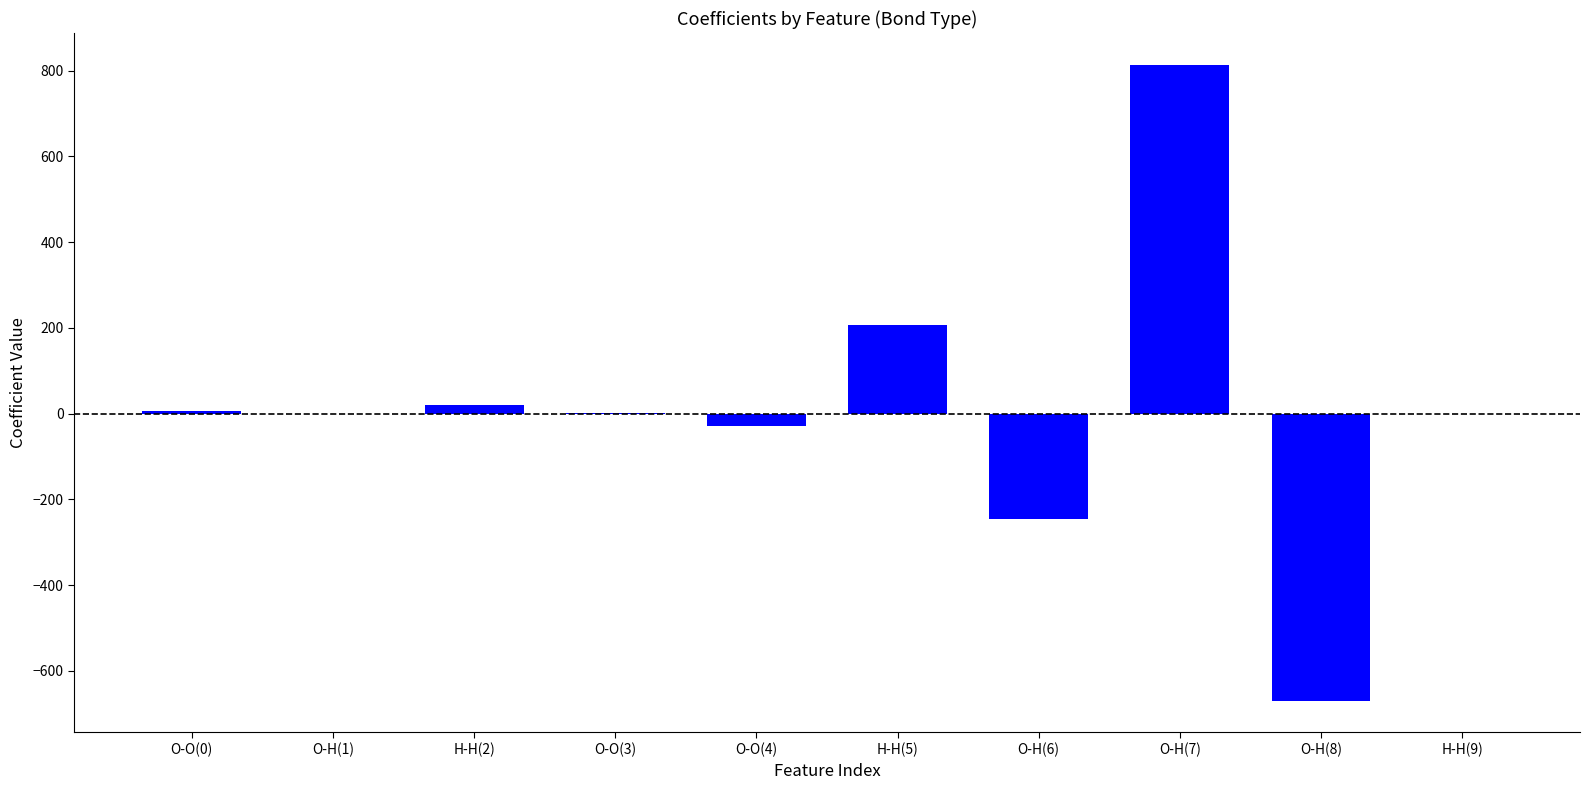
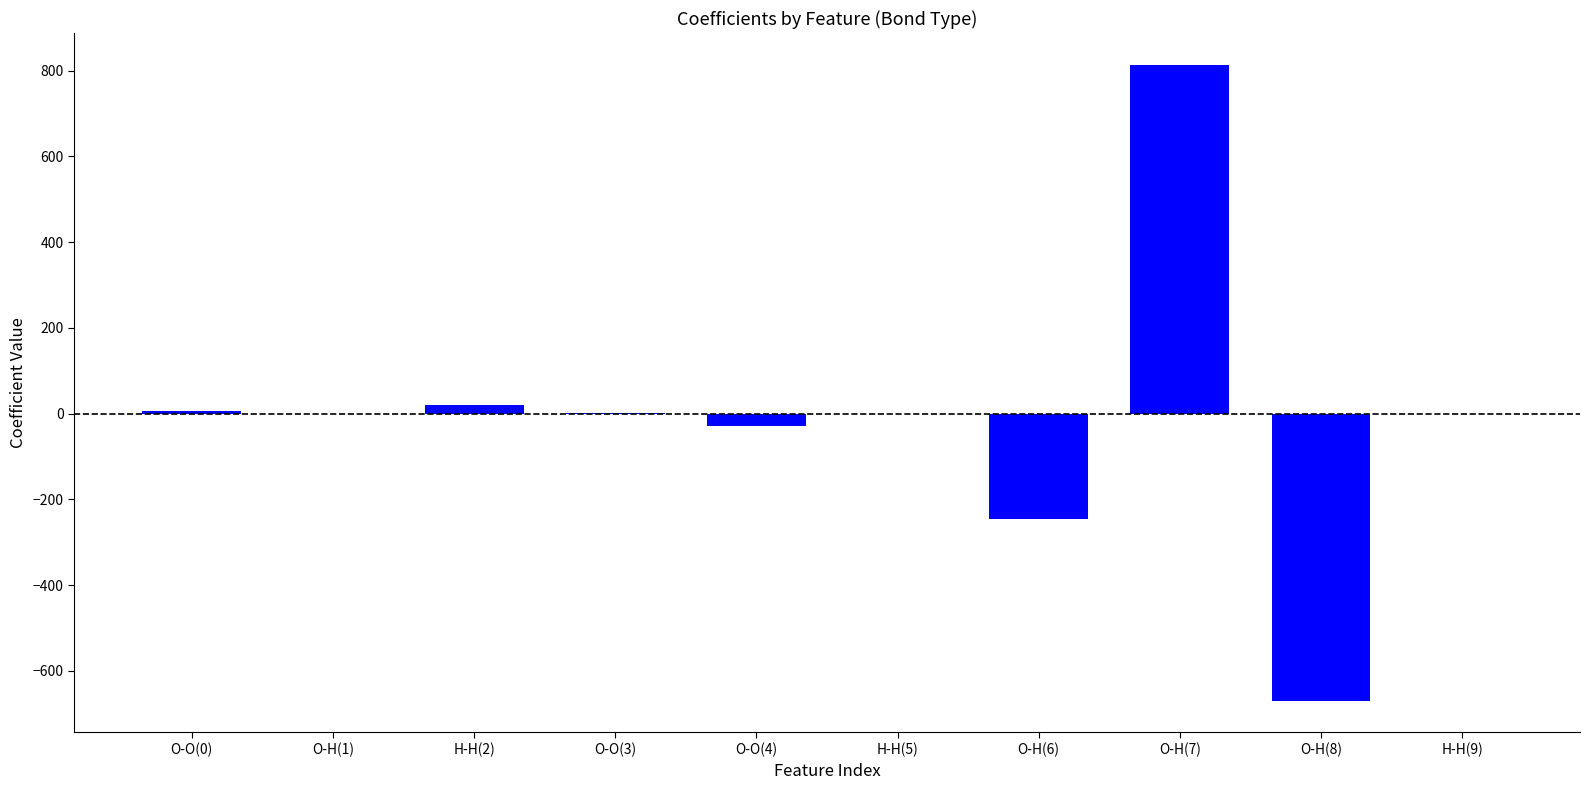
H-H(5): 210 -> 0
